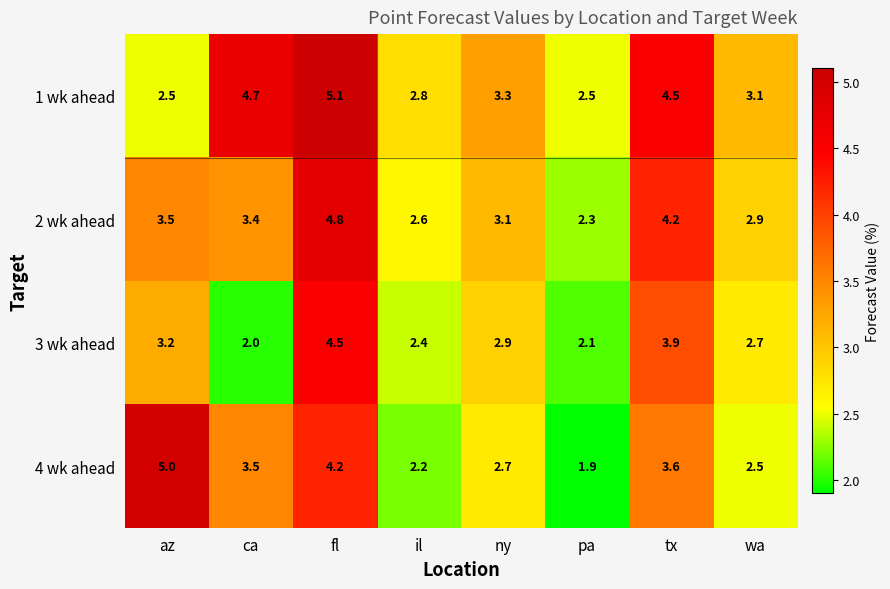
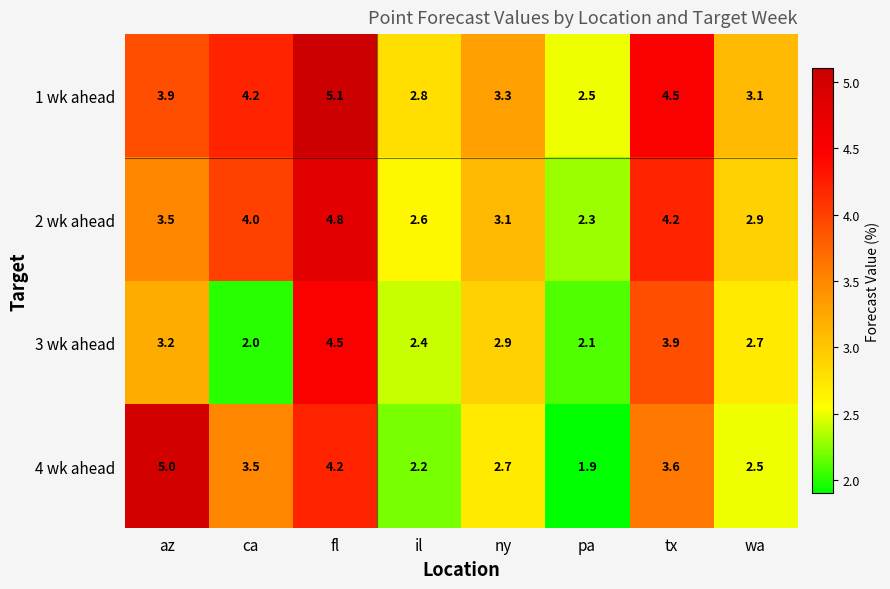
1 wk ahead, az: 2.5 -> 3.9
1 wk ahead, ca: 4.7 -> 4.2
2 wk ahead, ca: 3.4 -> 4.0
